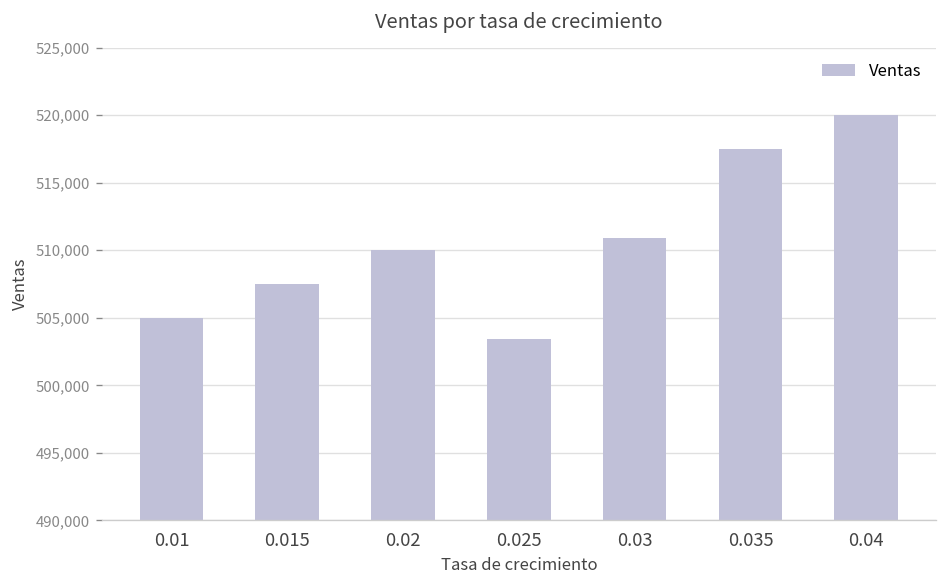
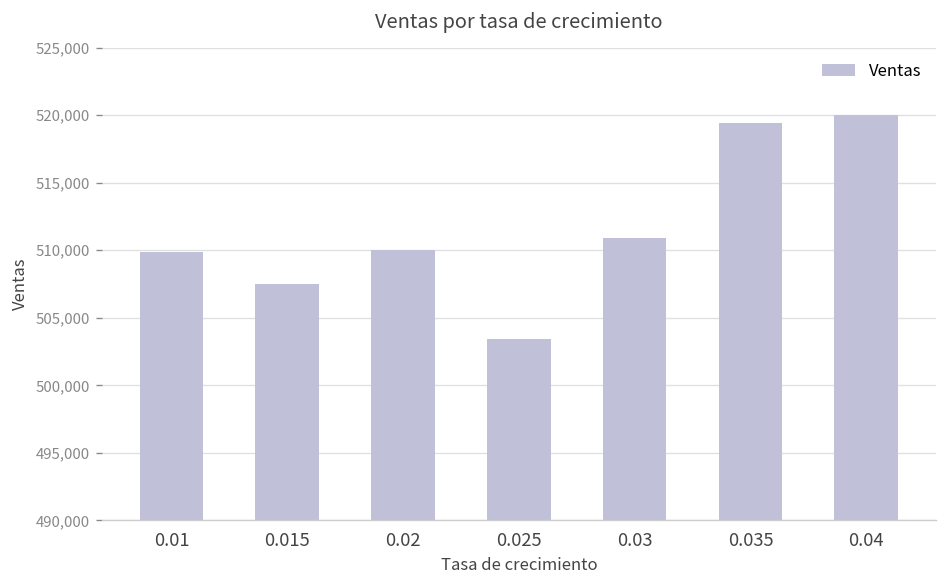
0.01: 505,000 -> 509,900
0.035: 517,500 -> 519,400
